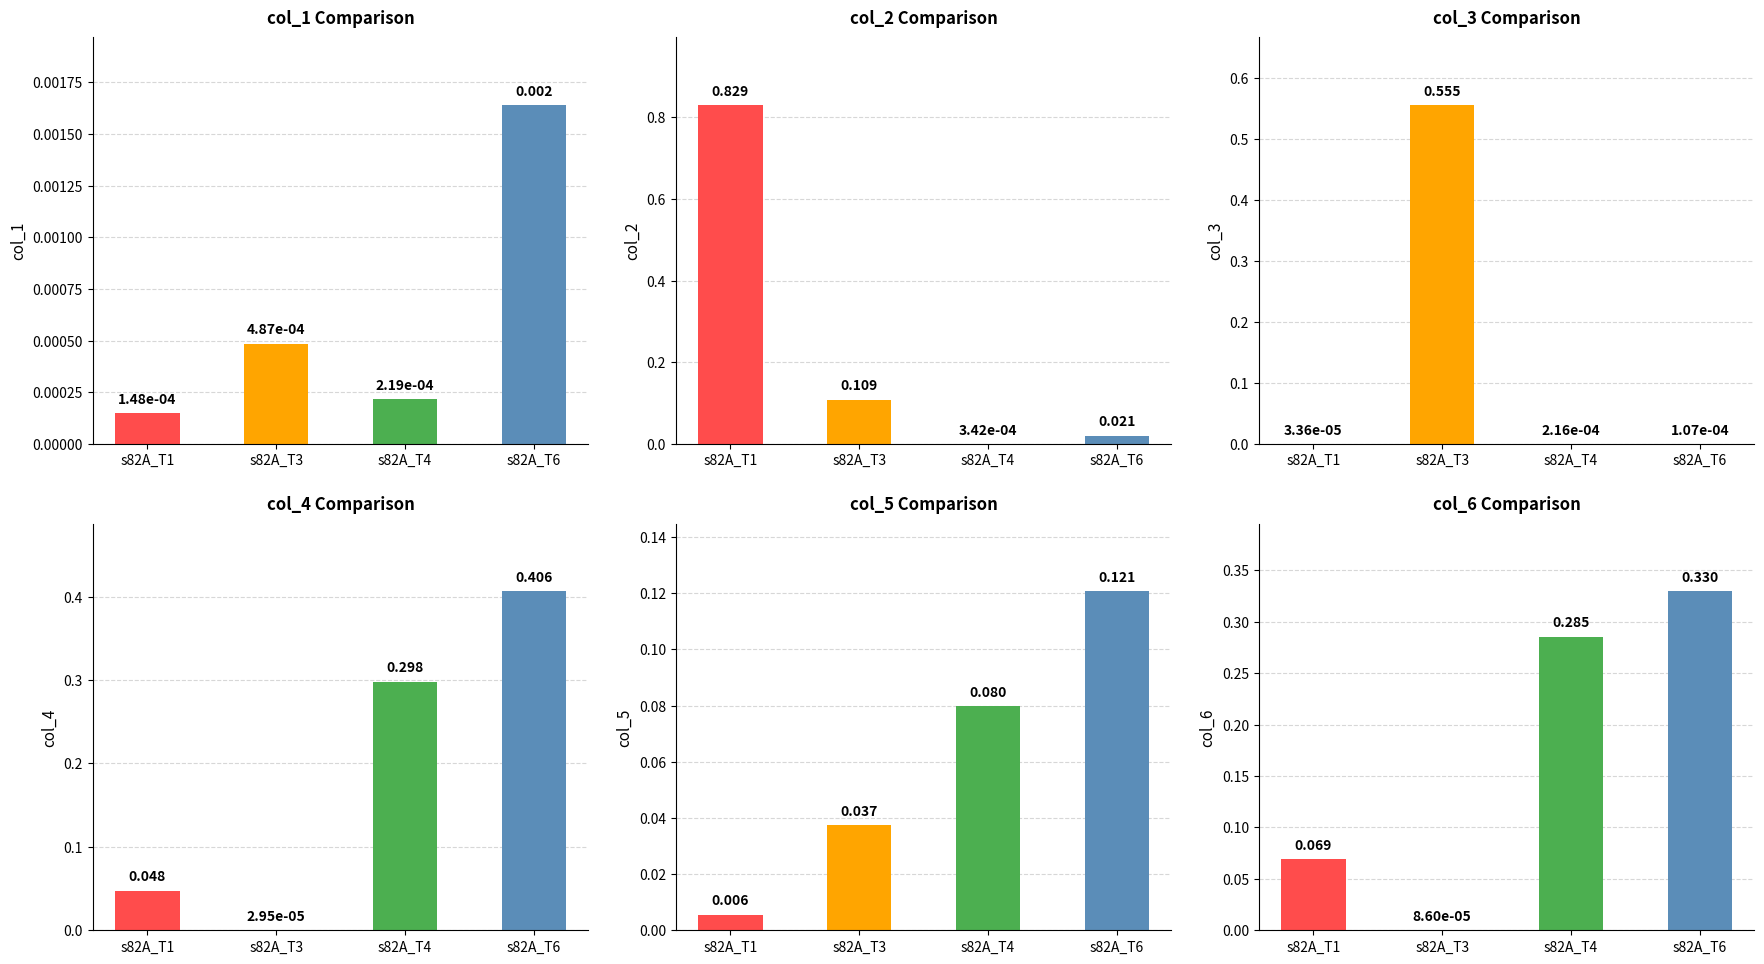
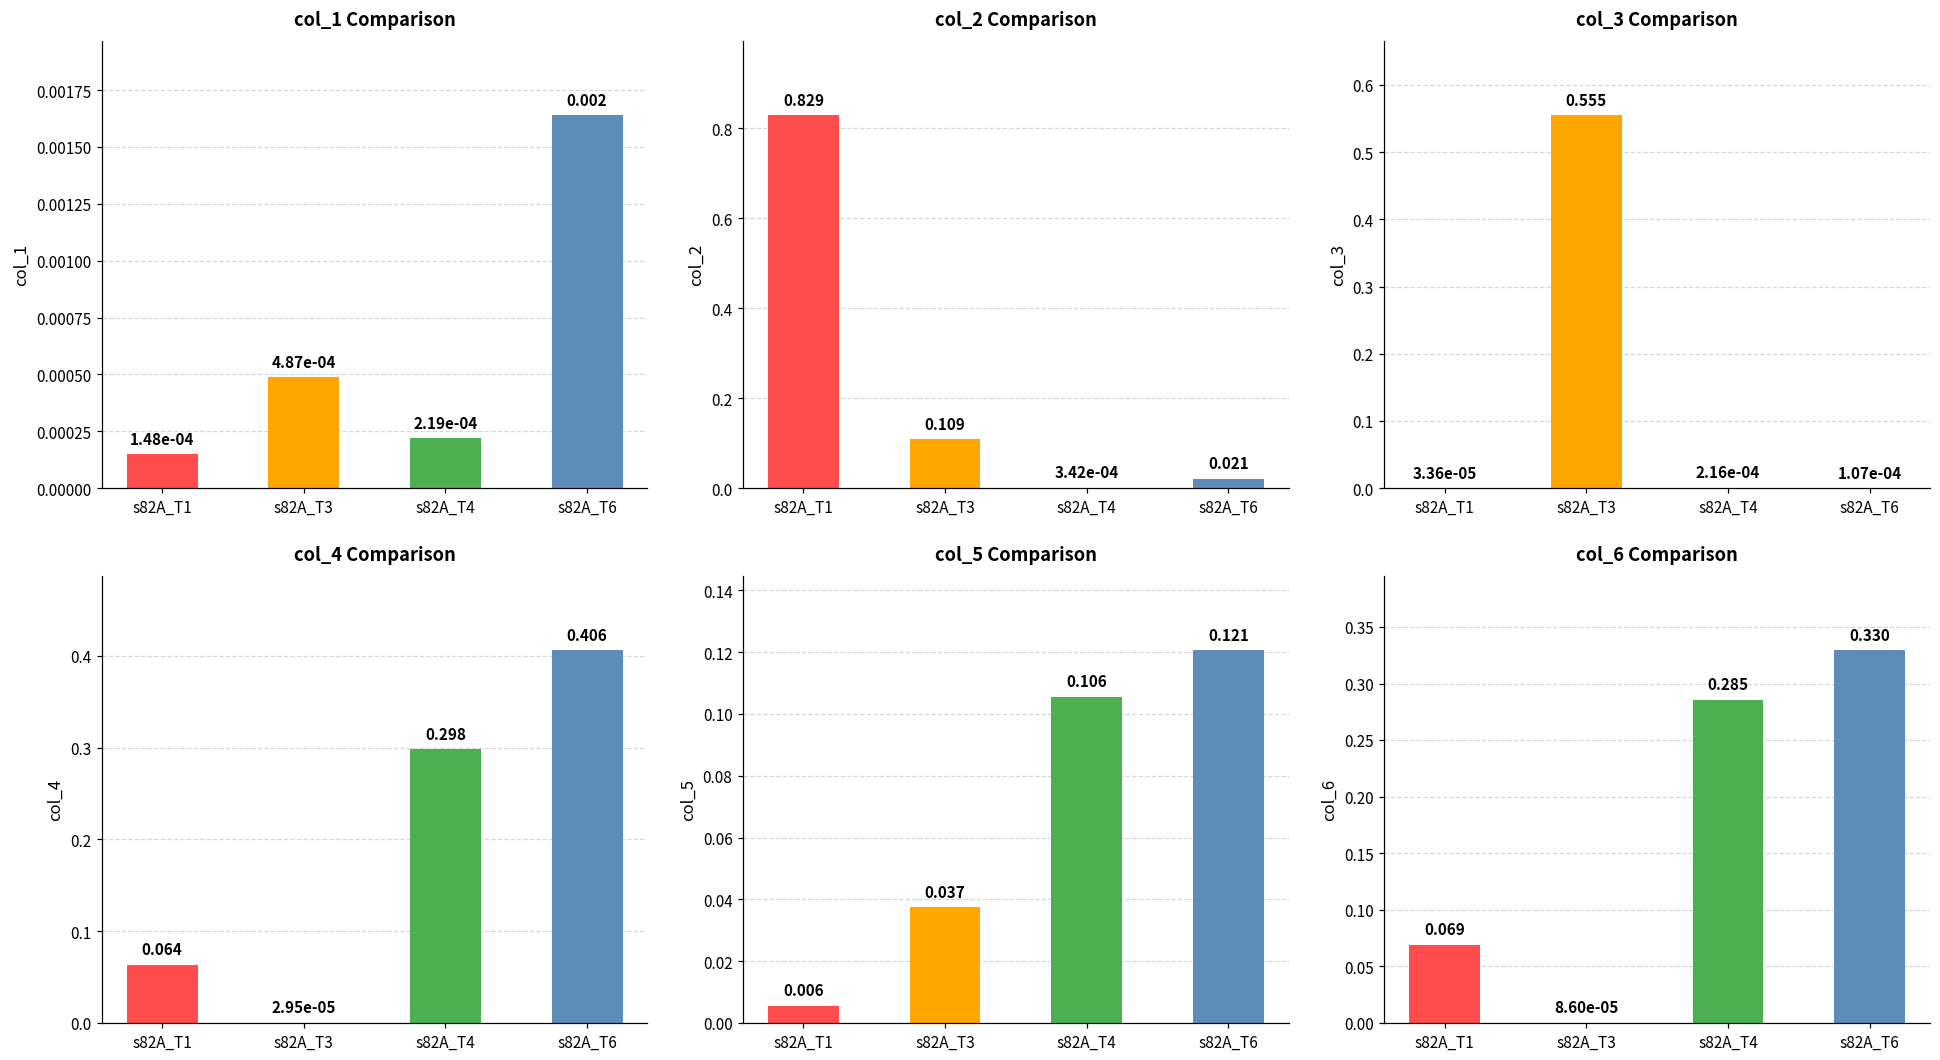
col_4 Comparison, s82A_T1: 0.048 -> 0.064
col_5 Comparison, s82A_T4: 0.080 -> 0.106
